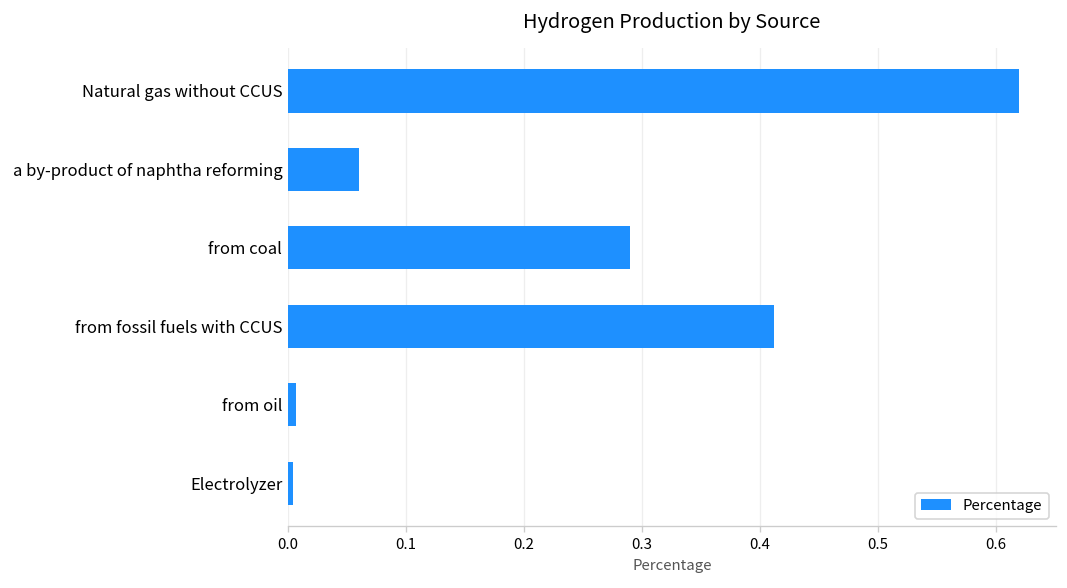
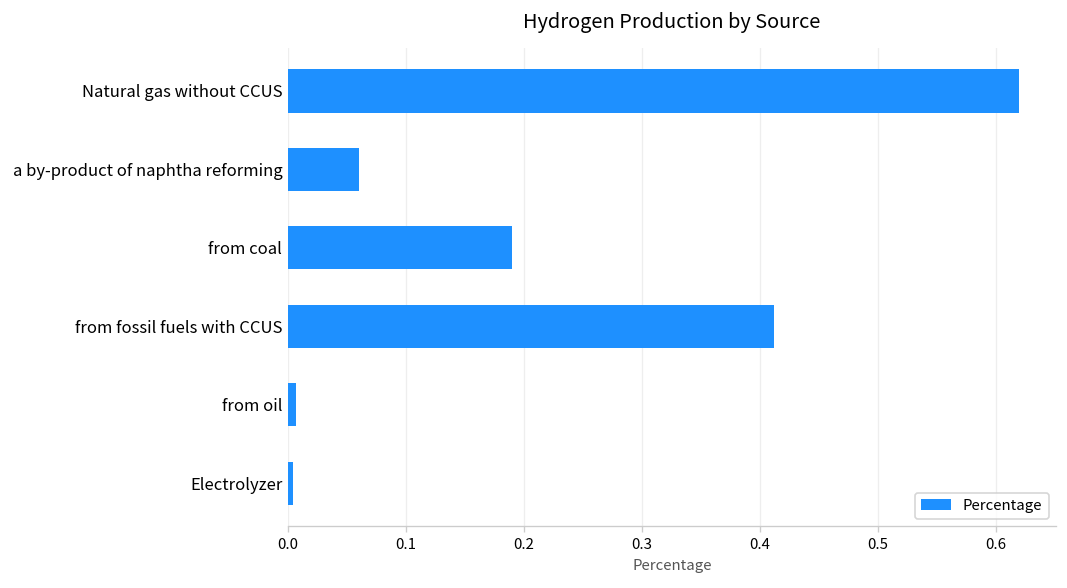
from coal: 0.29 -> 0.19
